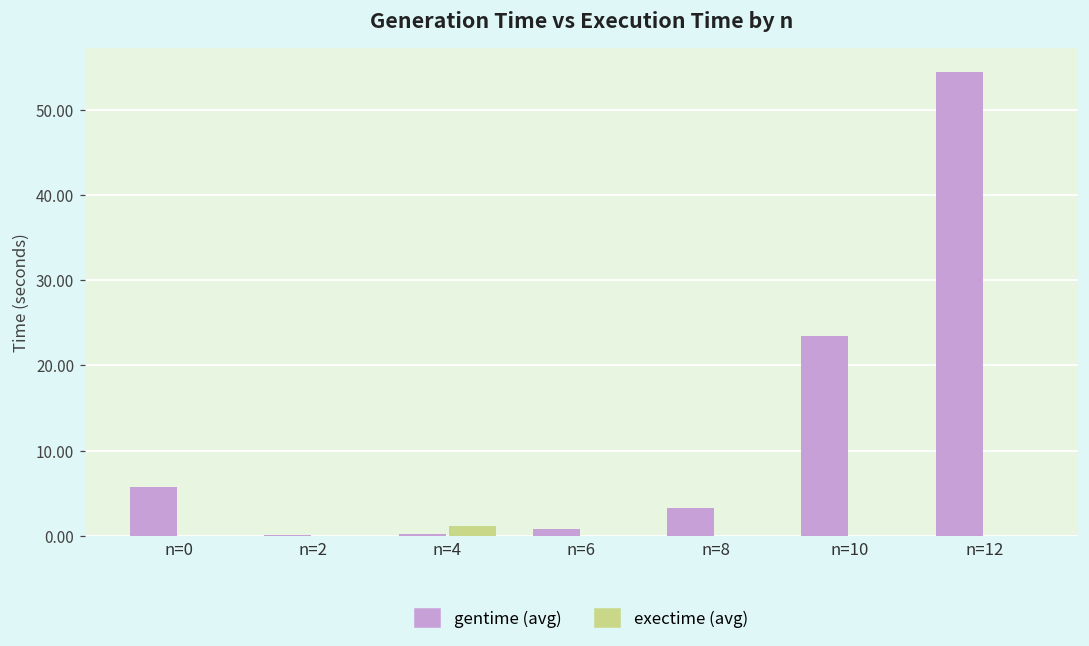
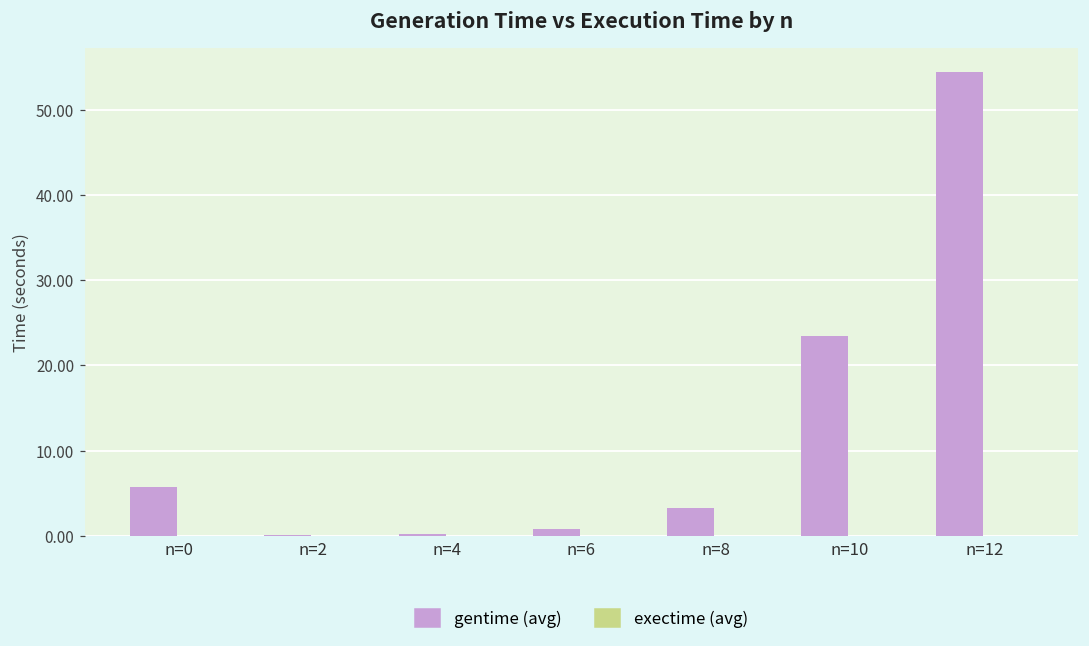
exectime (avg), n=4: 1 -> 0
